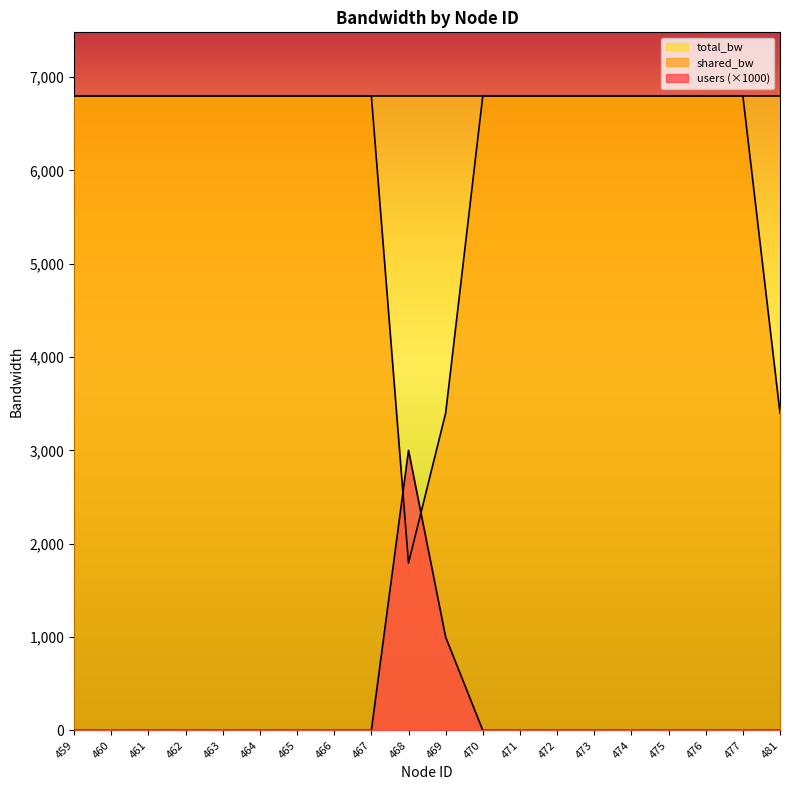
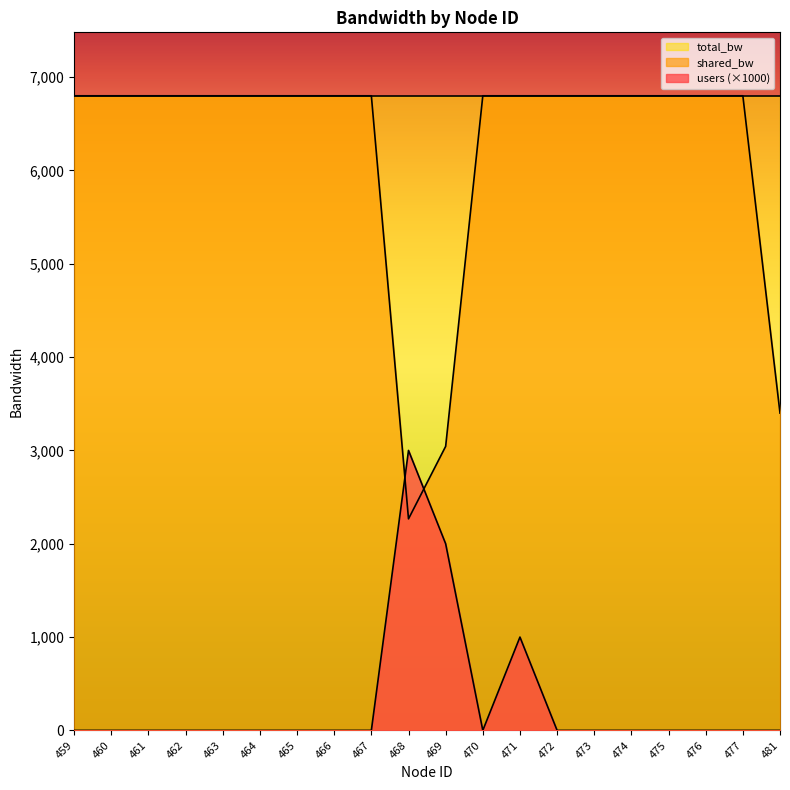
shared_bw, 468: 1,800 -> 2,300
shared_bw, 469: 3,400 -> 3,000
users (×1000), 469: 1,000 -> 2,000
users (×1000), 471: 0 -> 1,000
